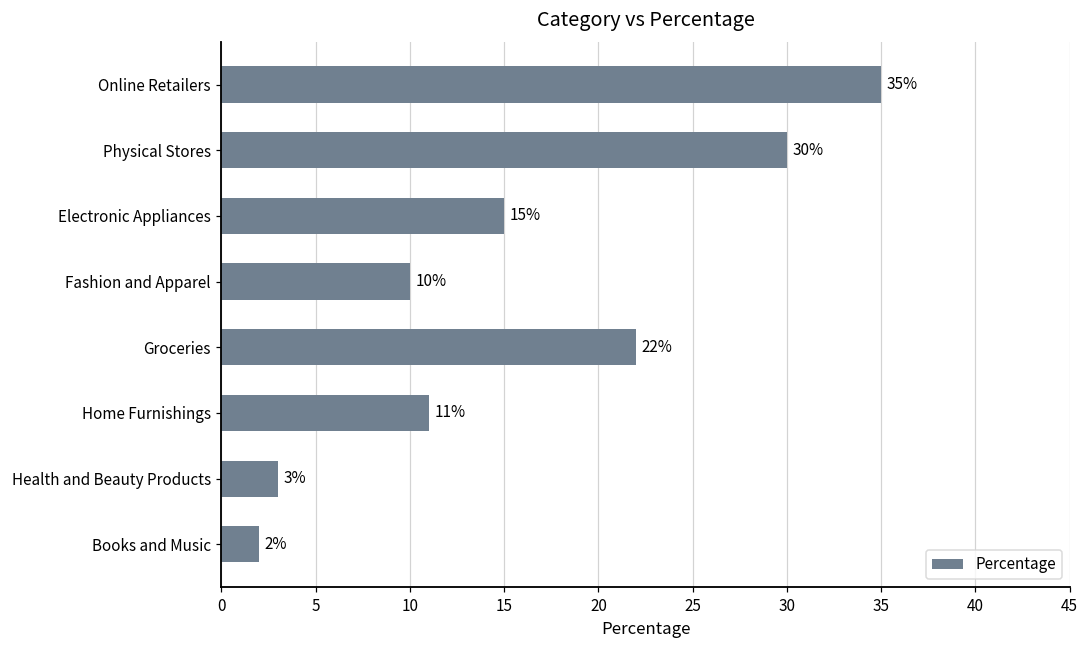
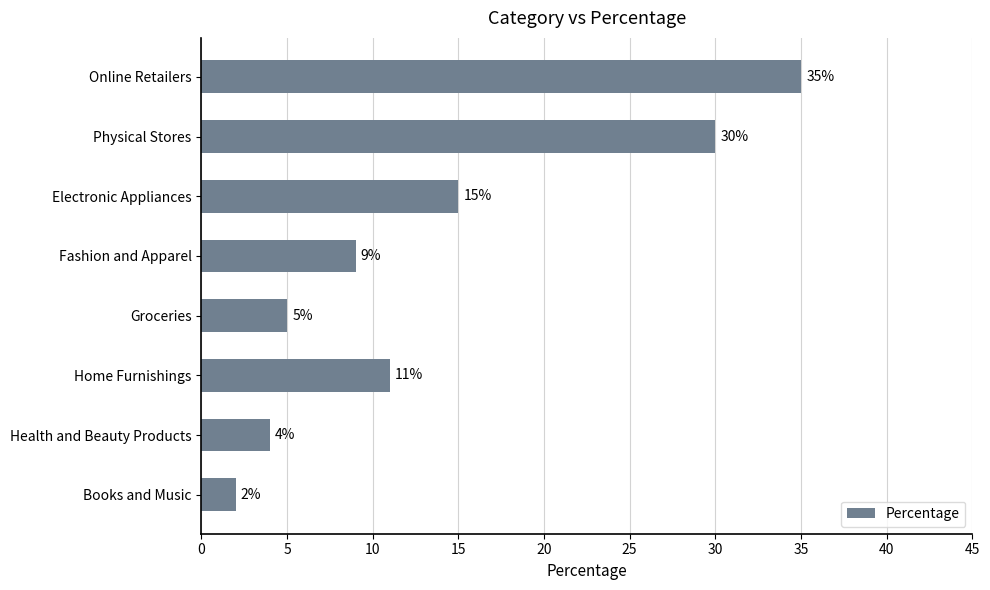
Fashion and Apparel: 10% -> 9%
Groceries: 22% -> 5%
Health and Beauty Products: 3% -> 4%
